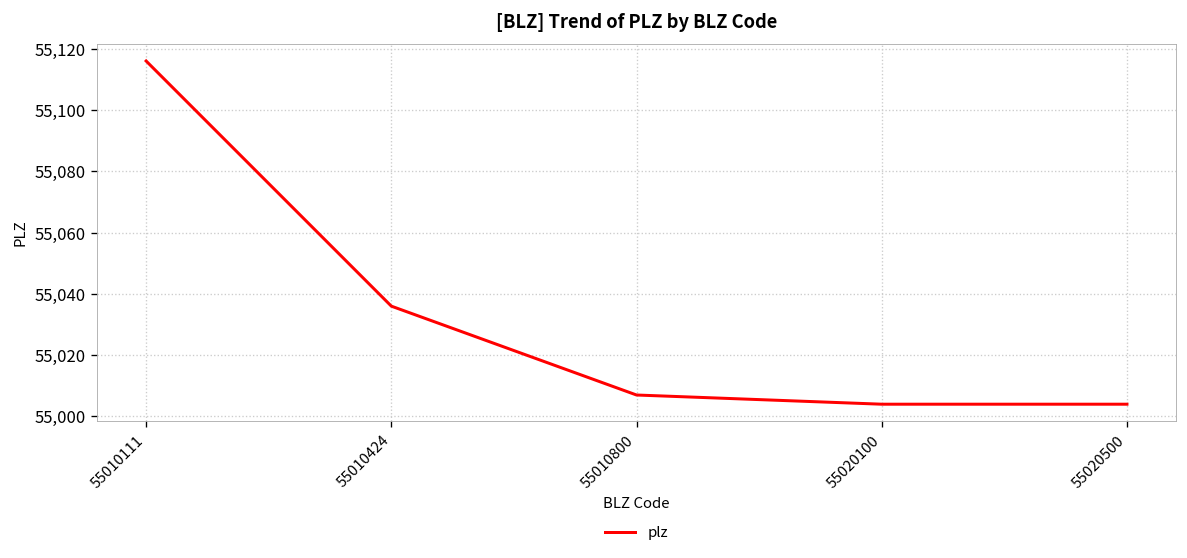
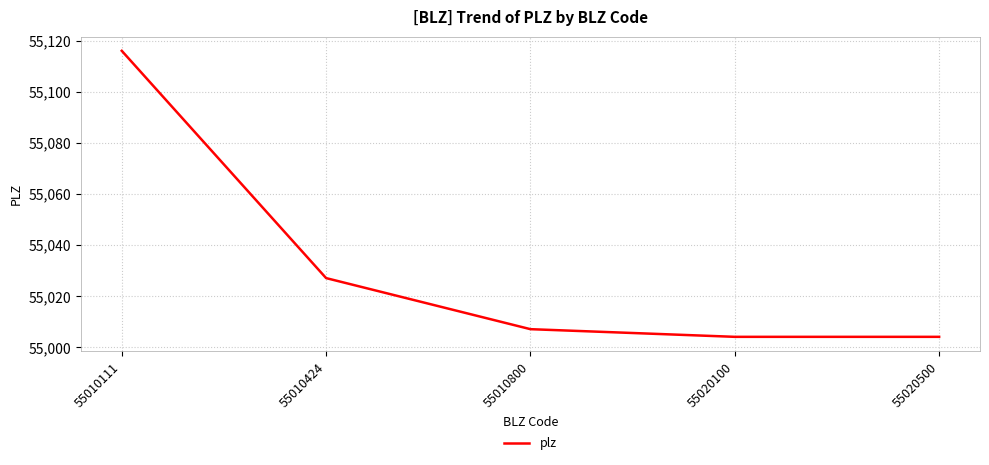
55010424: 55,036 -> 55,027
